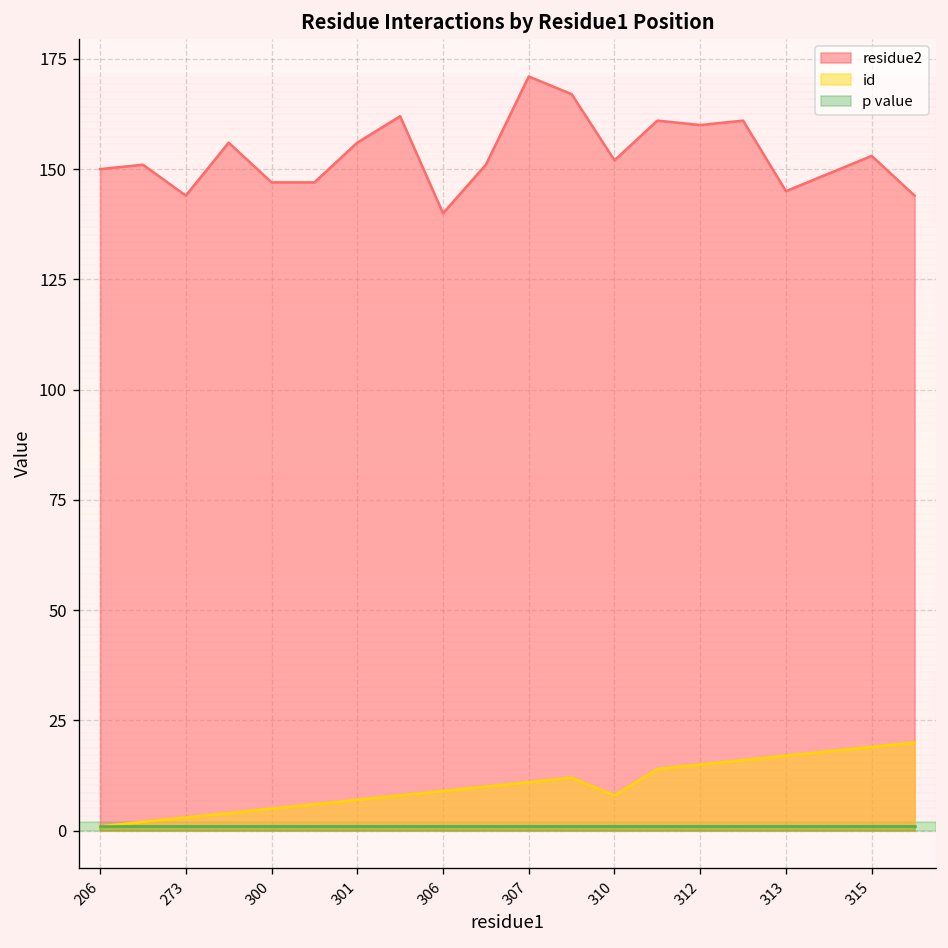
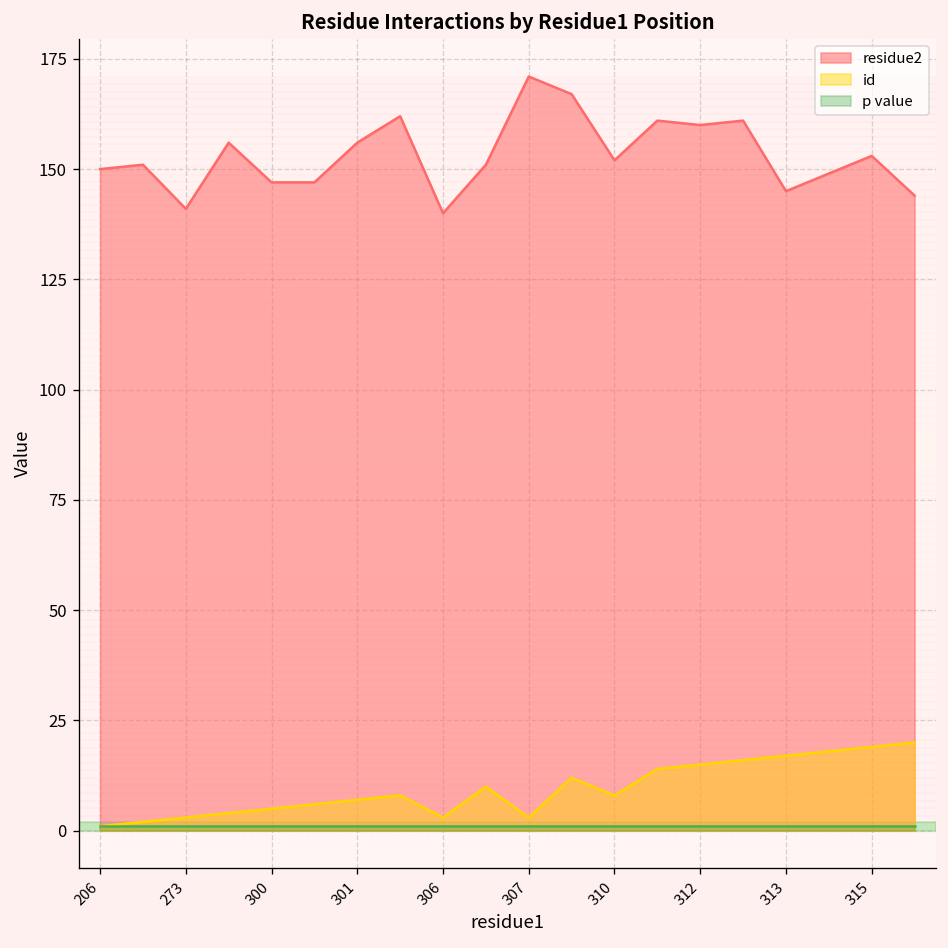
residue2, 273: 144 -> 141
id, 306: 9 -> 3
id, 307: 11 -> 3
